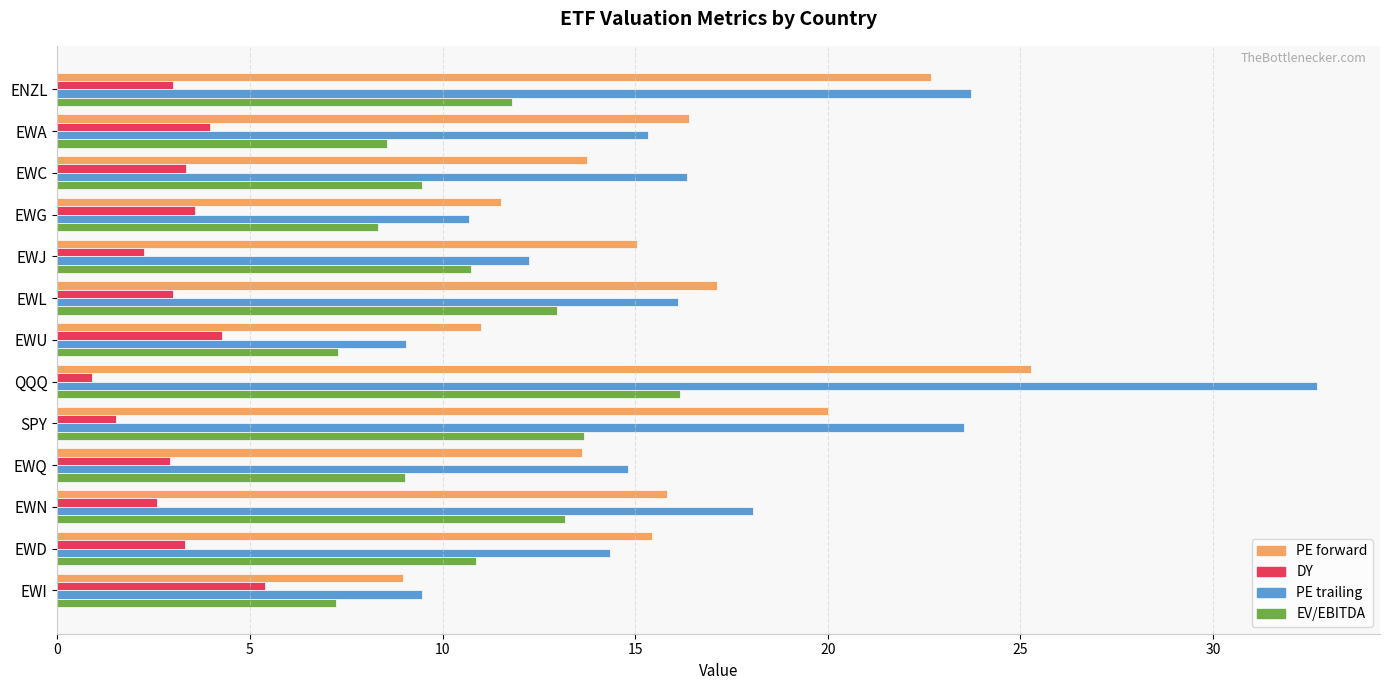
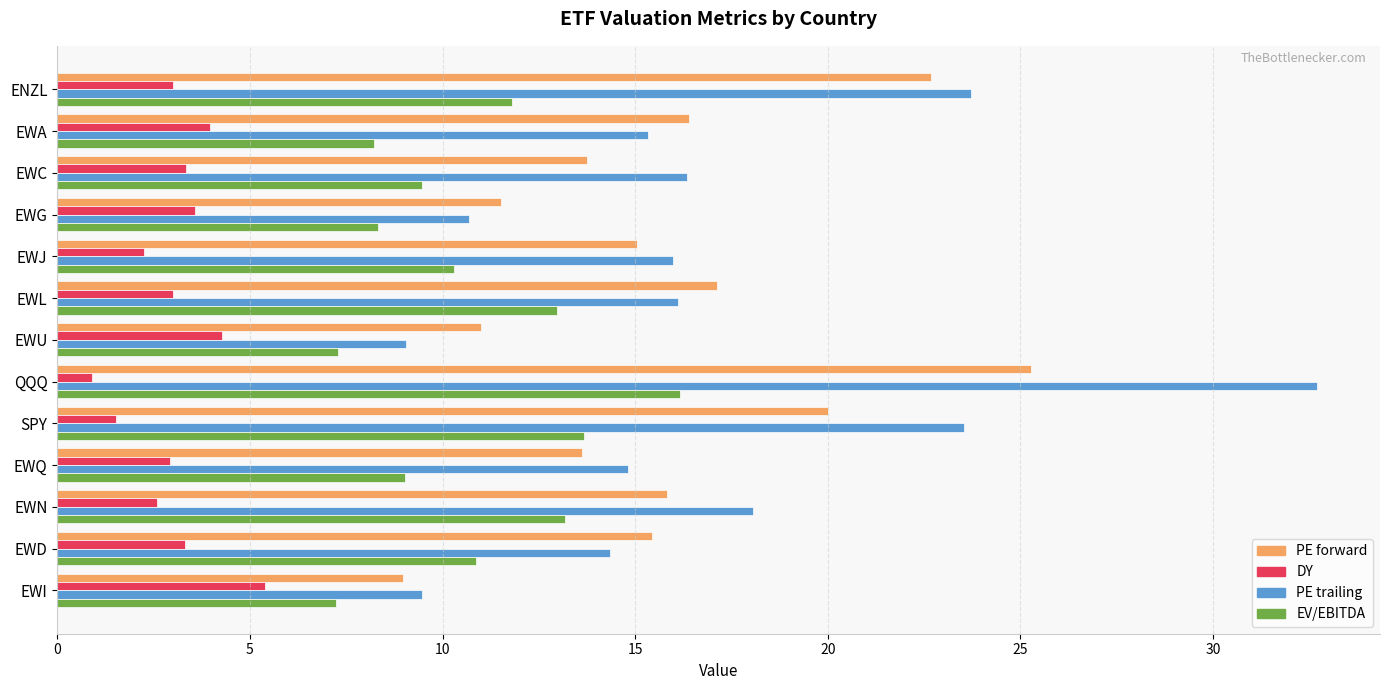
EV/EBITDA, EWA: 8.5 -> 8.2
PE trailing, EWJ: 12.2 -> 16.0
EV/EBITDA, EWJ: 10.7 -> 10.3
